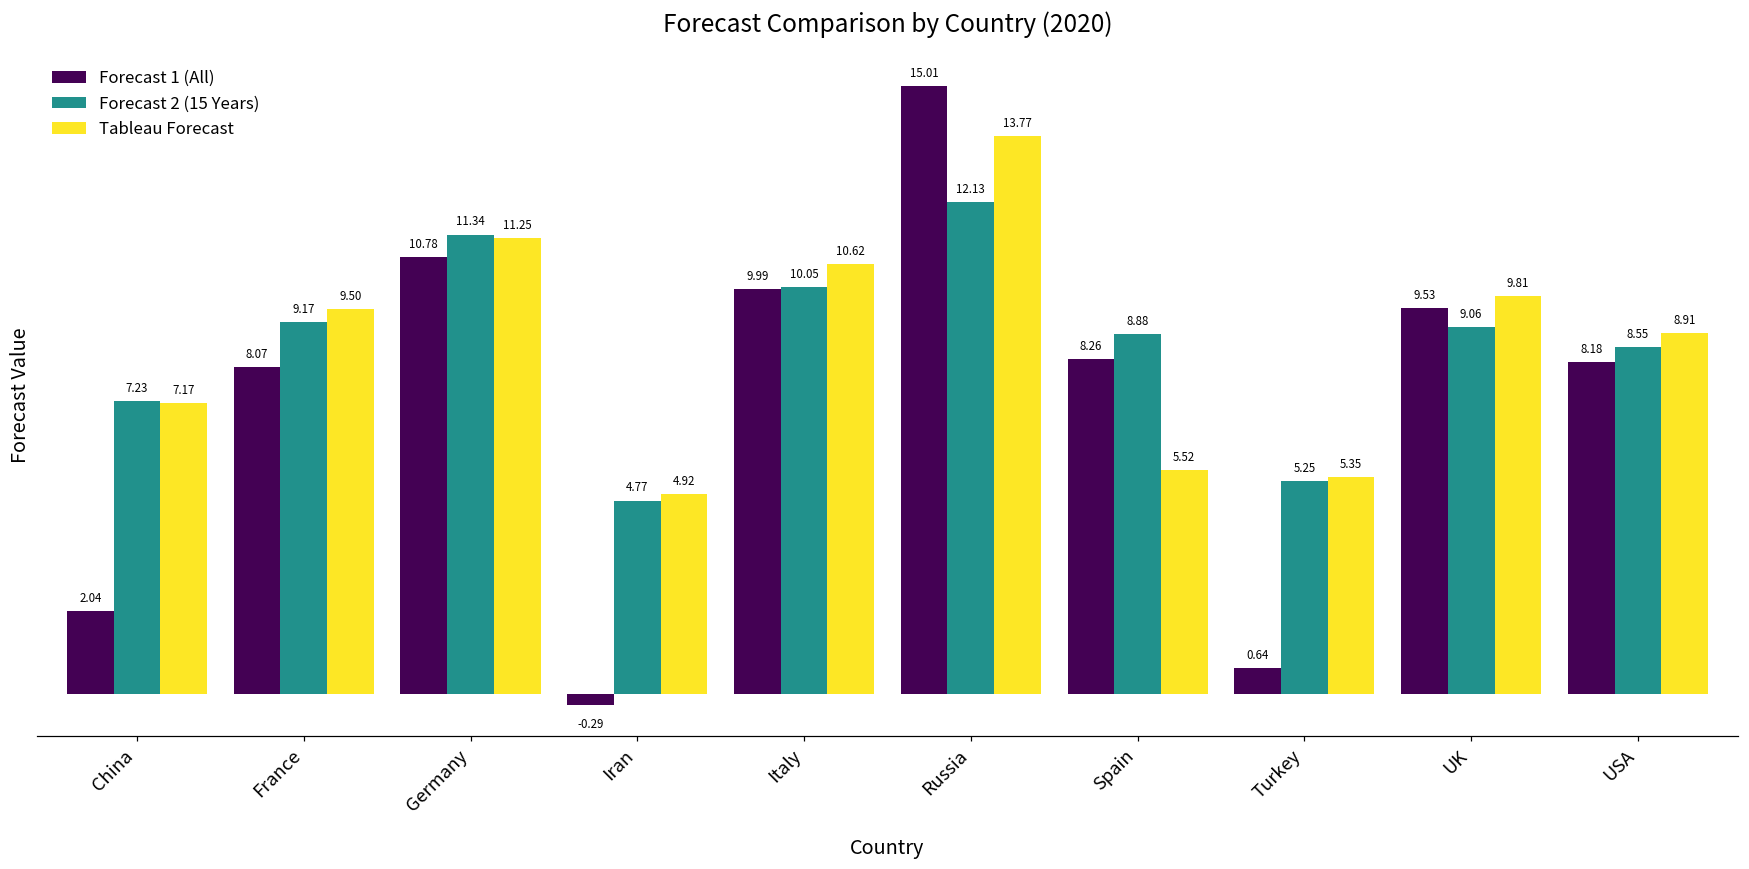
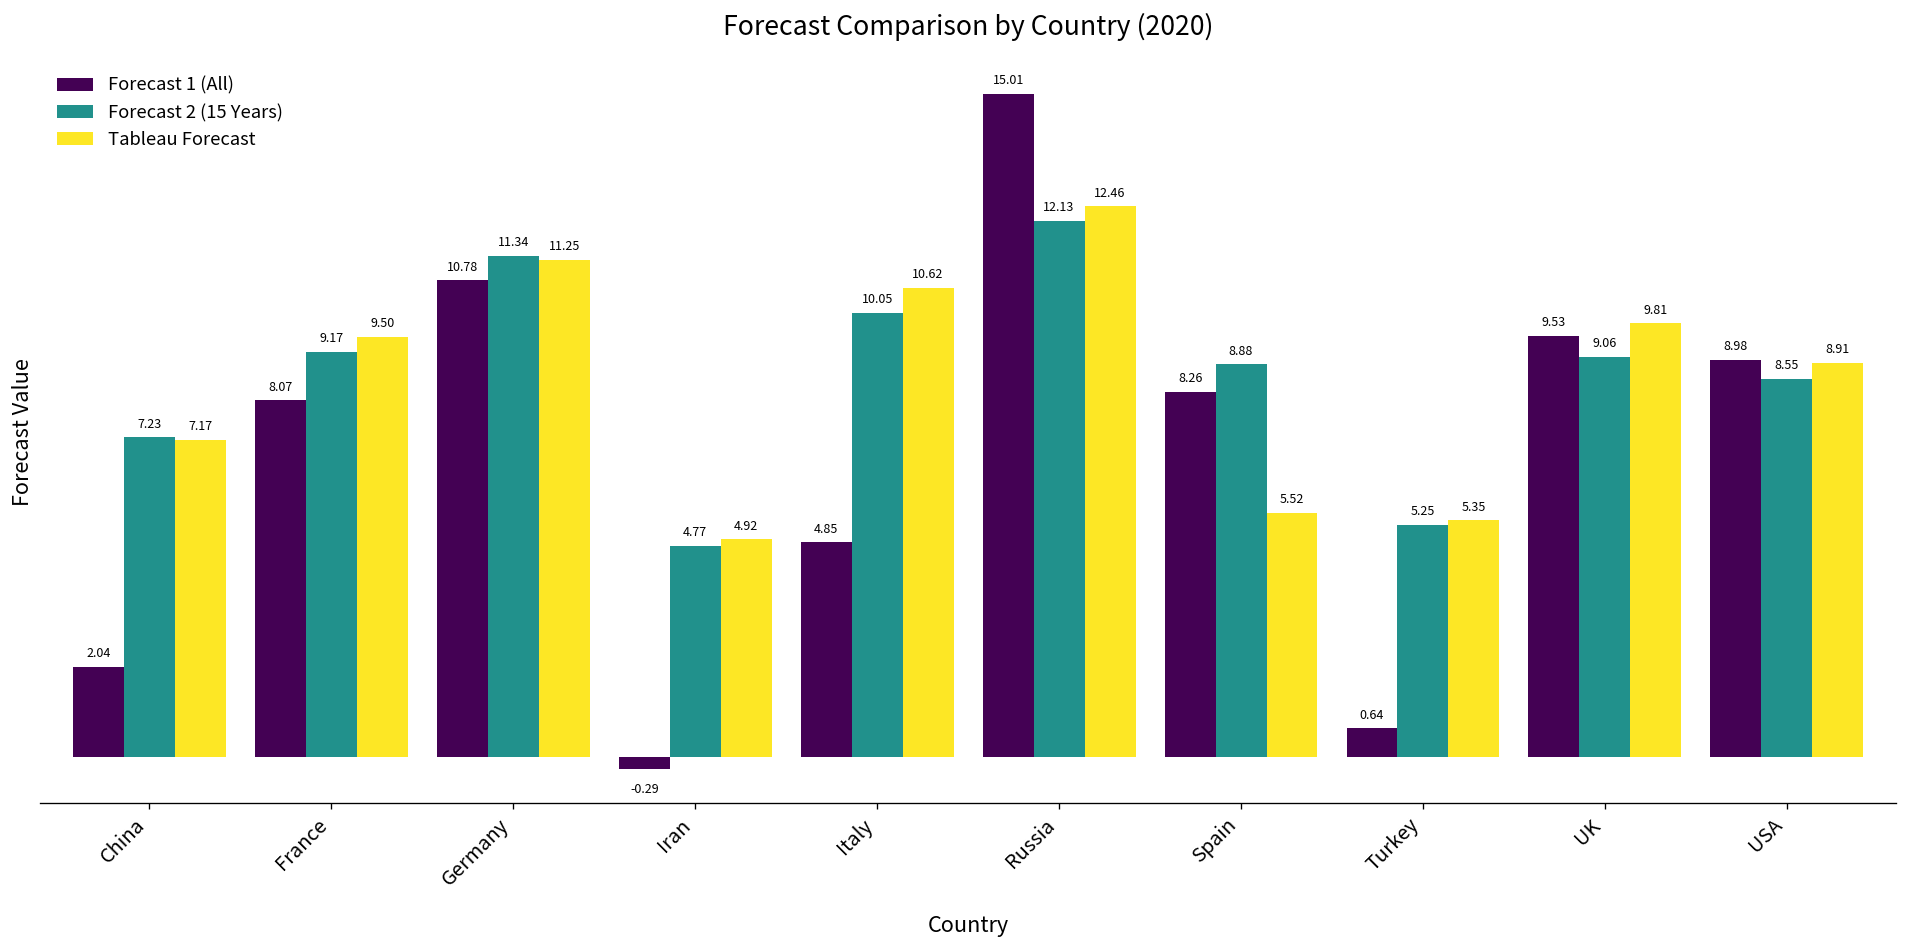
Forecast 1 (All), Italy: 9.99 -> 4.85
Tableau Forecast, Russia: 13.77 -> 12.46
Forecast 1 (All), USA: 8.18 -> 8.98
